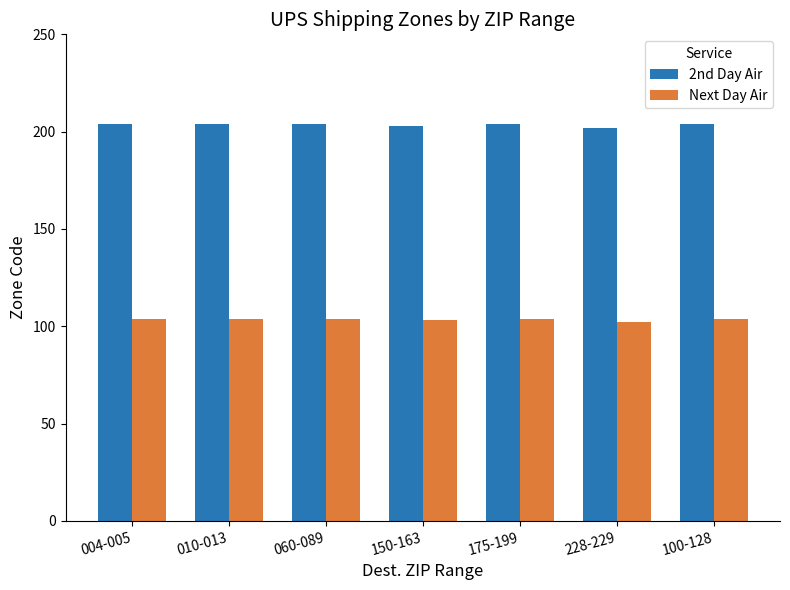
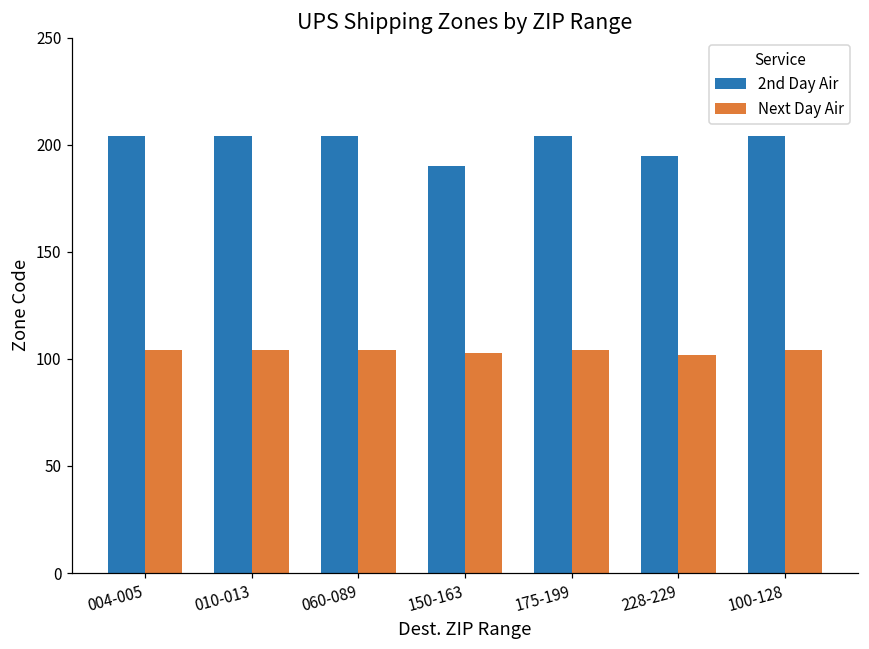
2nd Day Air, 150-163: 203 -> 190
2nd Day Air, 228-229: 202 -> 195
